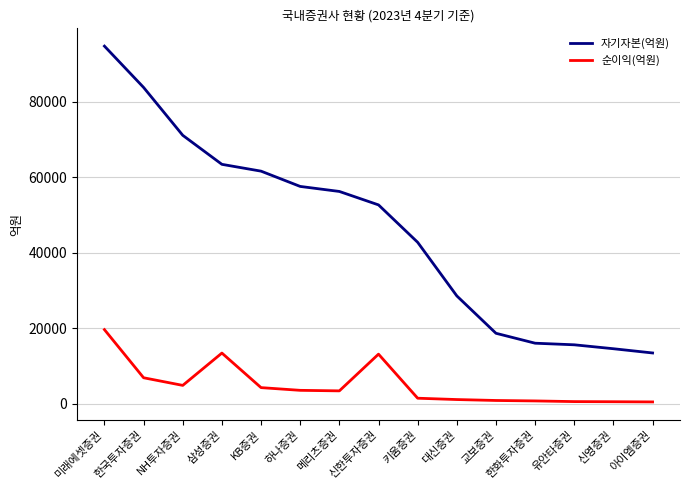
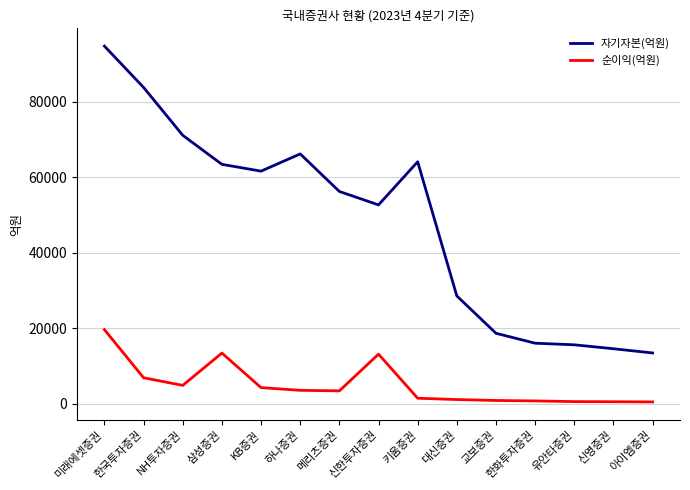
자기자본(억원), 하나증권: 58000 -> 66000
자기자본(억원), 키움증권: 43000 -> 64000
